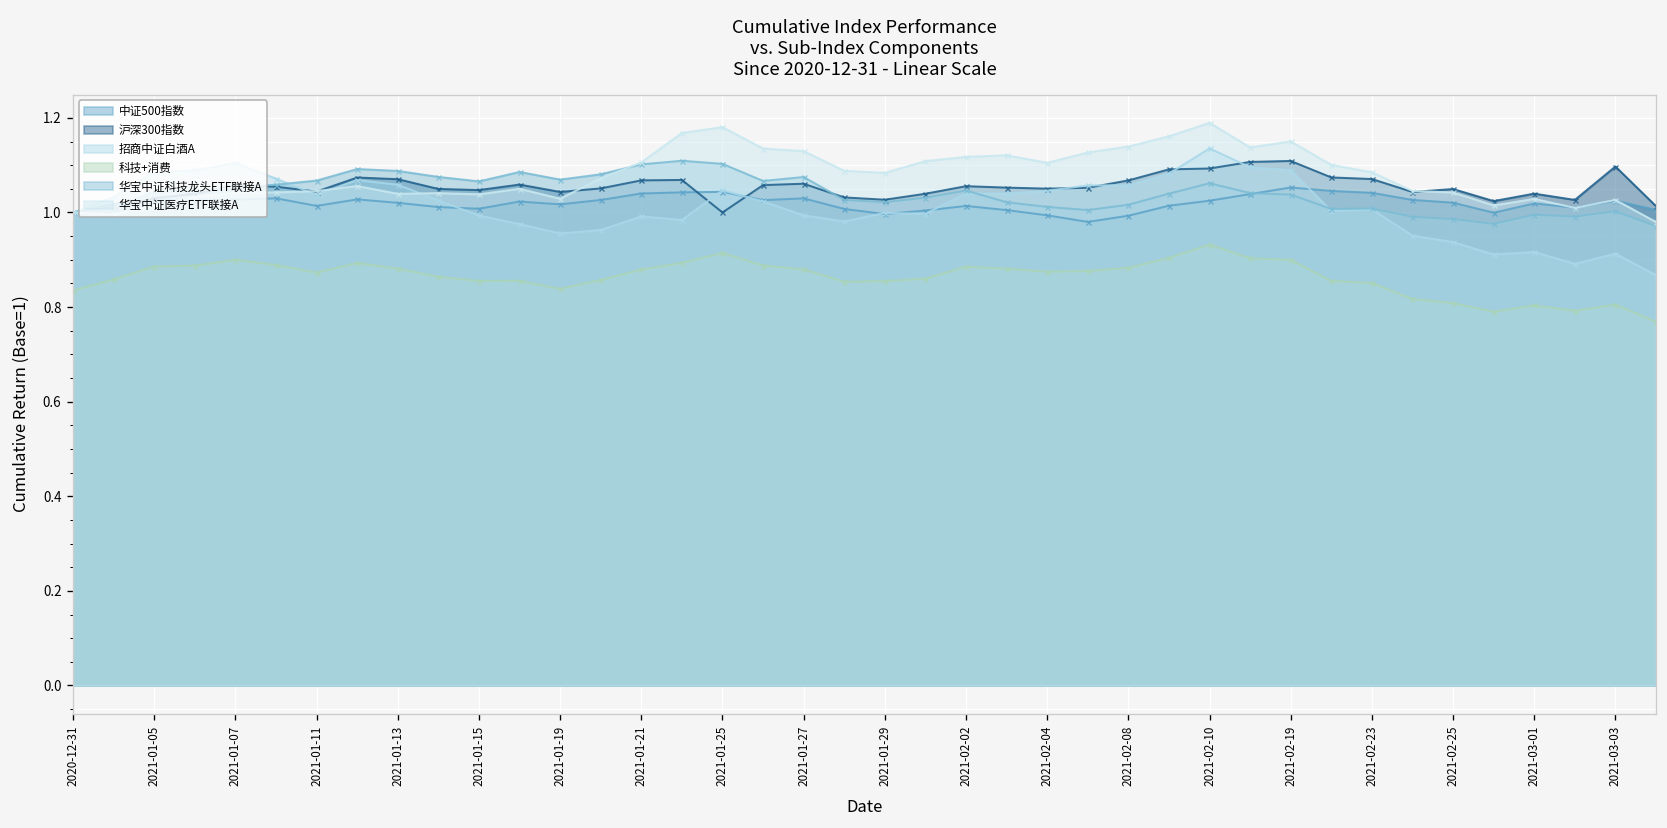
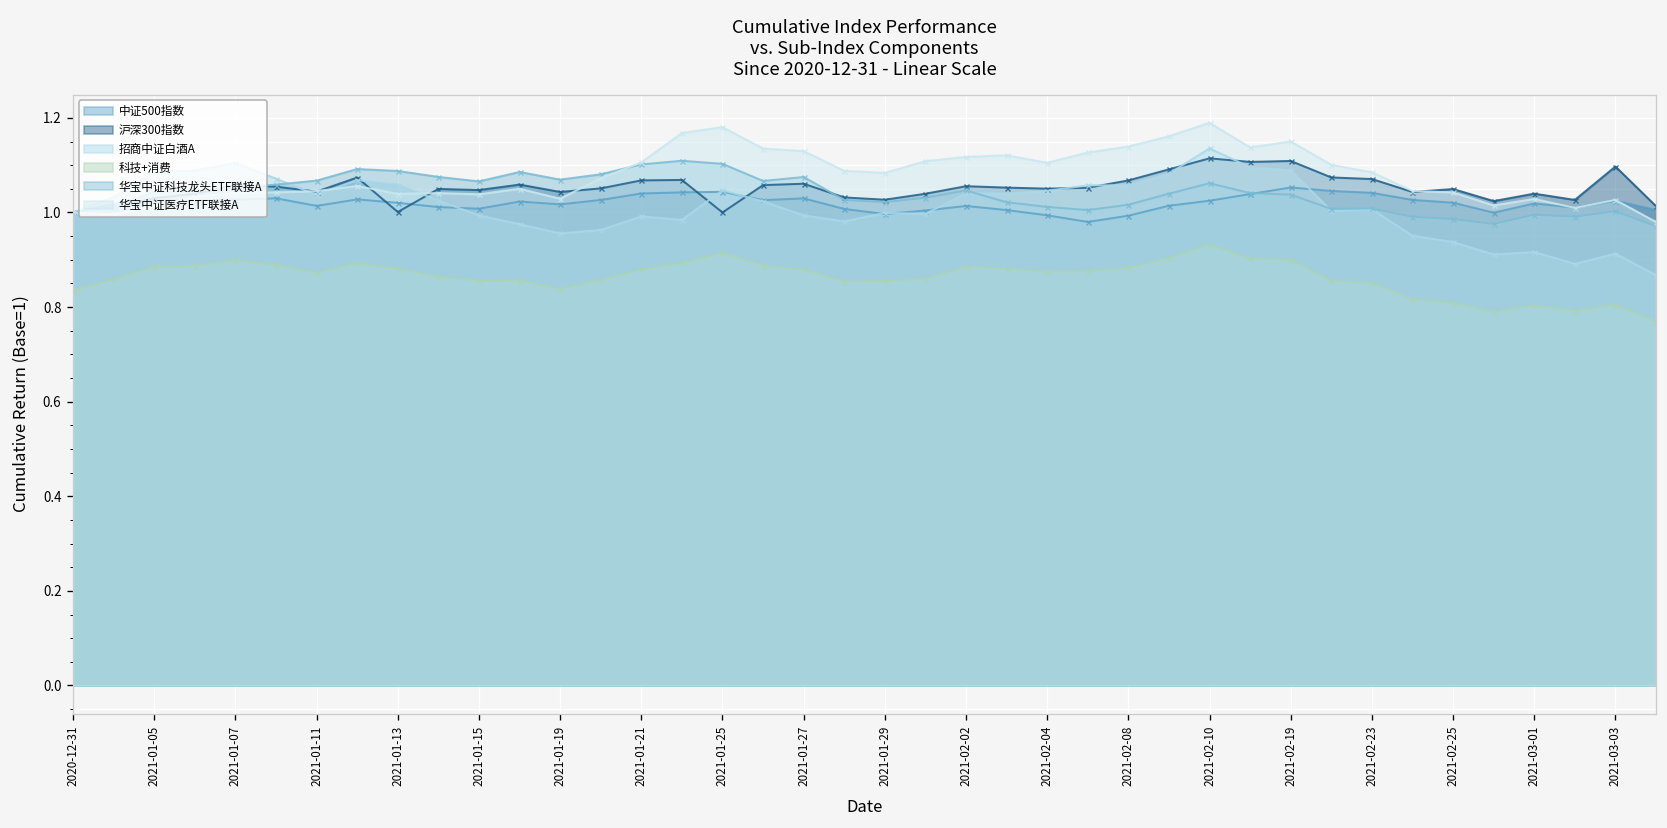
沪深300指数, 2021-01-13: 1.07 -> 1.00
沪深300指数, 2021-02-10: 1.09 -> 1.11
